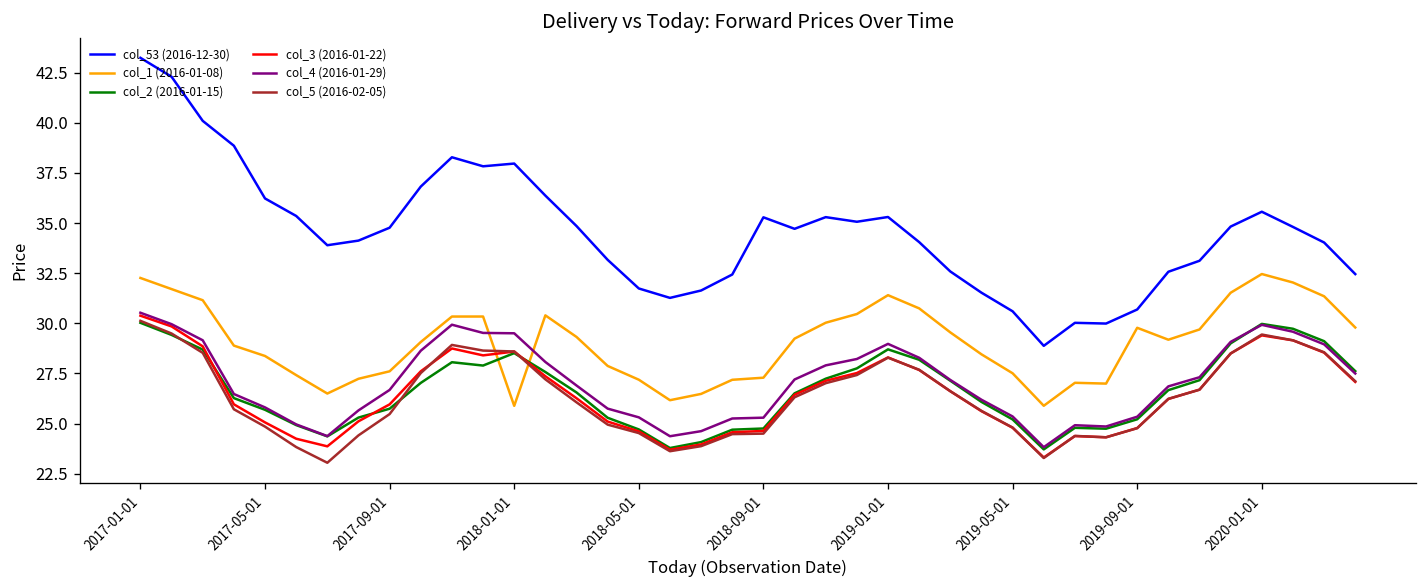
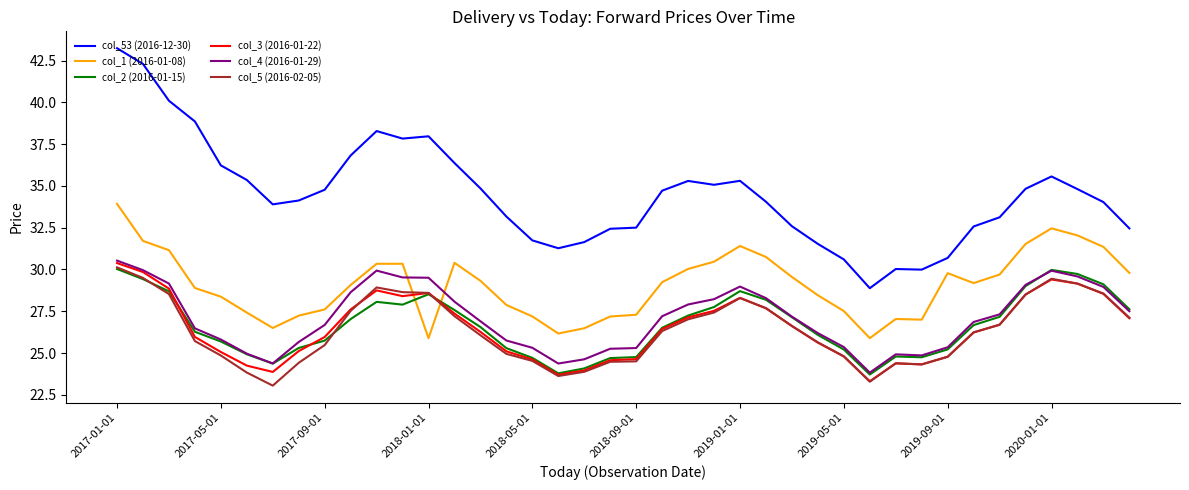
col_1 (2016-01-08), 2017-01-01: 32.3 -> 33.9
col_53 (2016-12-30), 2018-09-01: 35.3 -> 32.5
